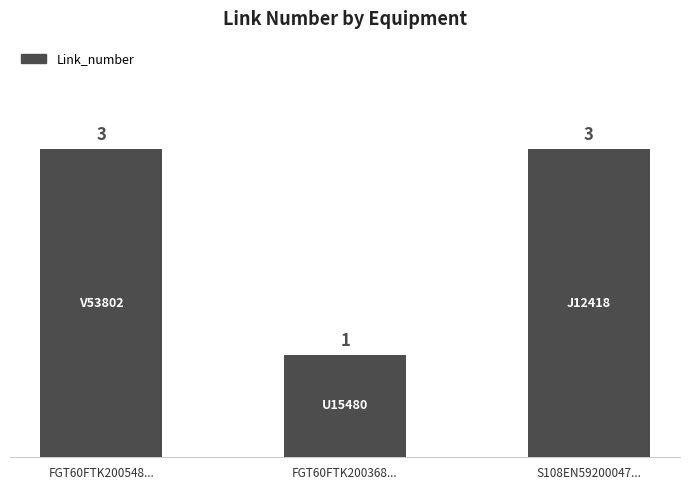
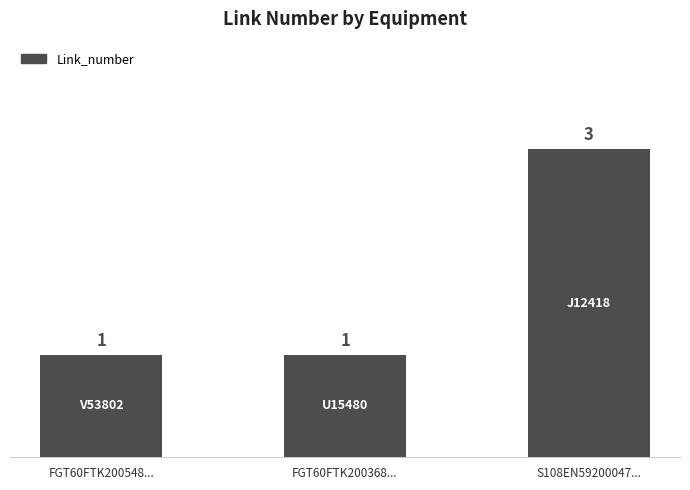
FGT60FTK200548...: 3 -> 1
